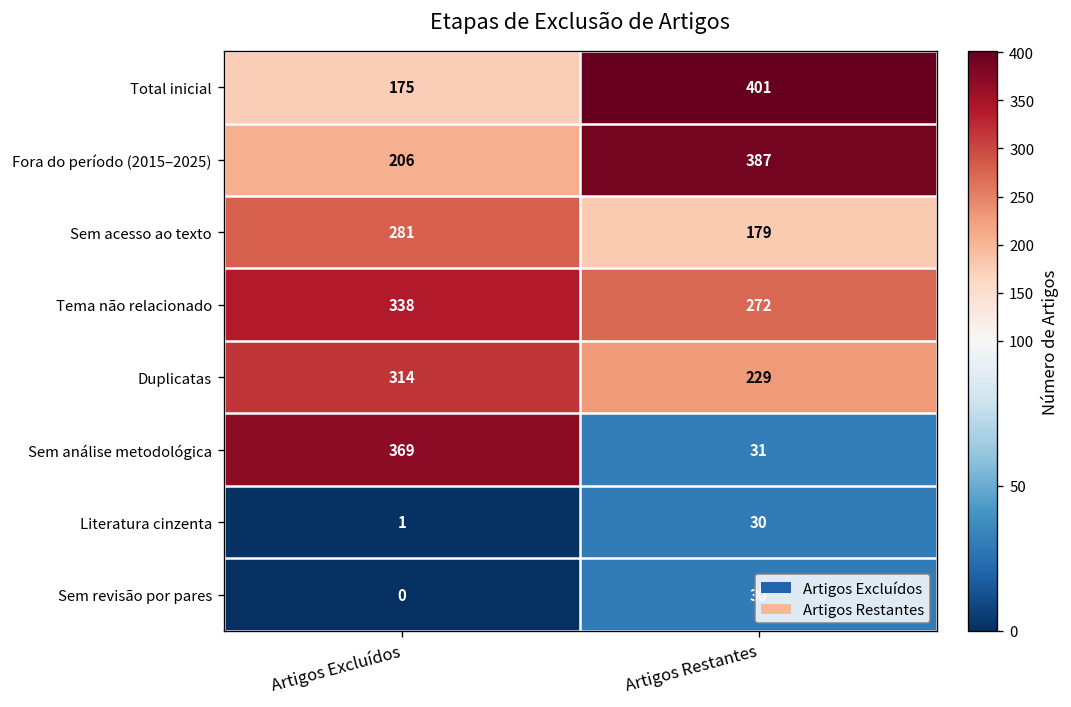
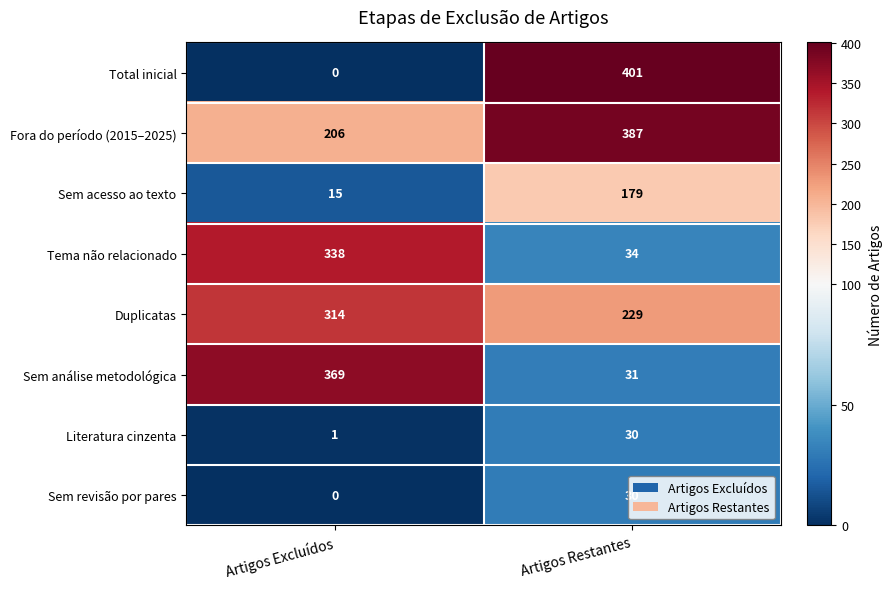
Total inicial, Artigos Excluídos: 175 -> 0
Sem acesso ao texto, Artigos Excluídos: 281 -> 15
Tema não relacionado, Artigos Restantes: 272 -> 34
